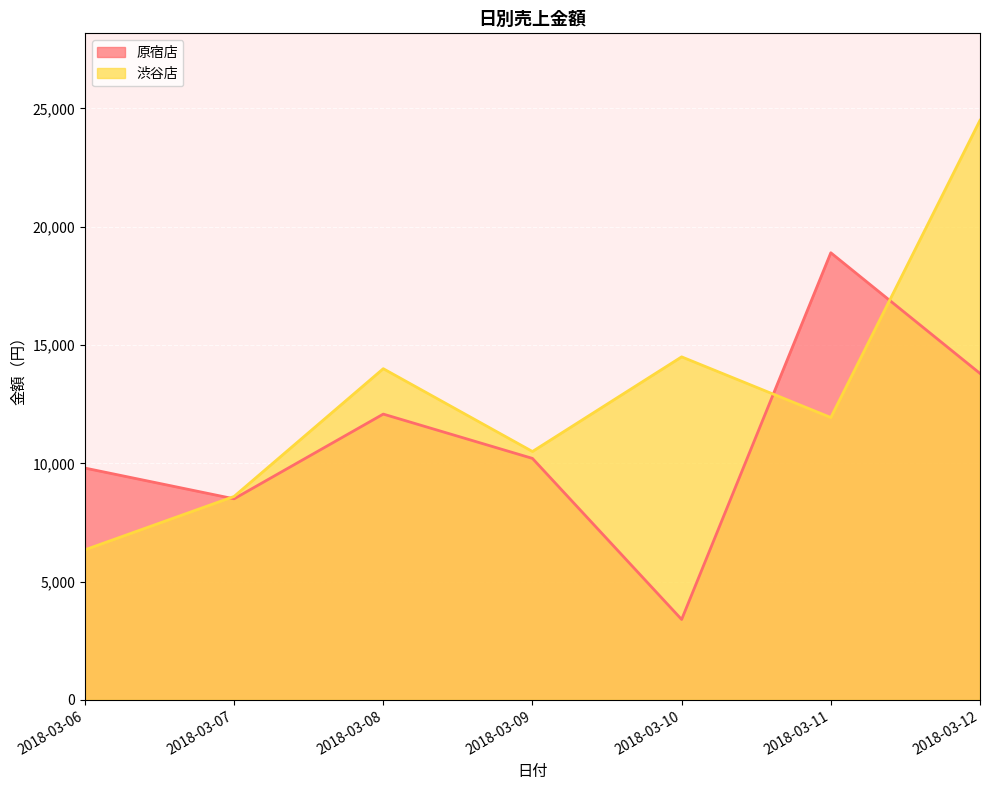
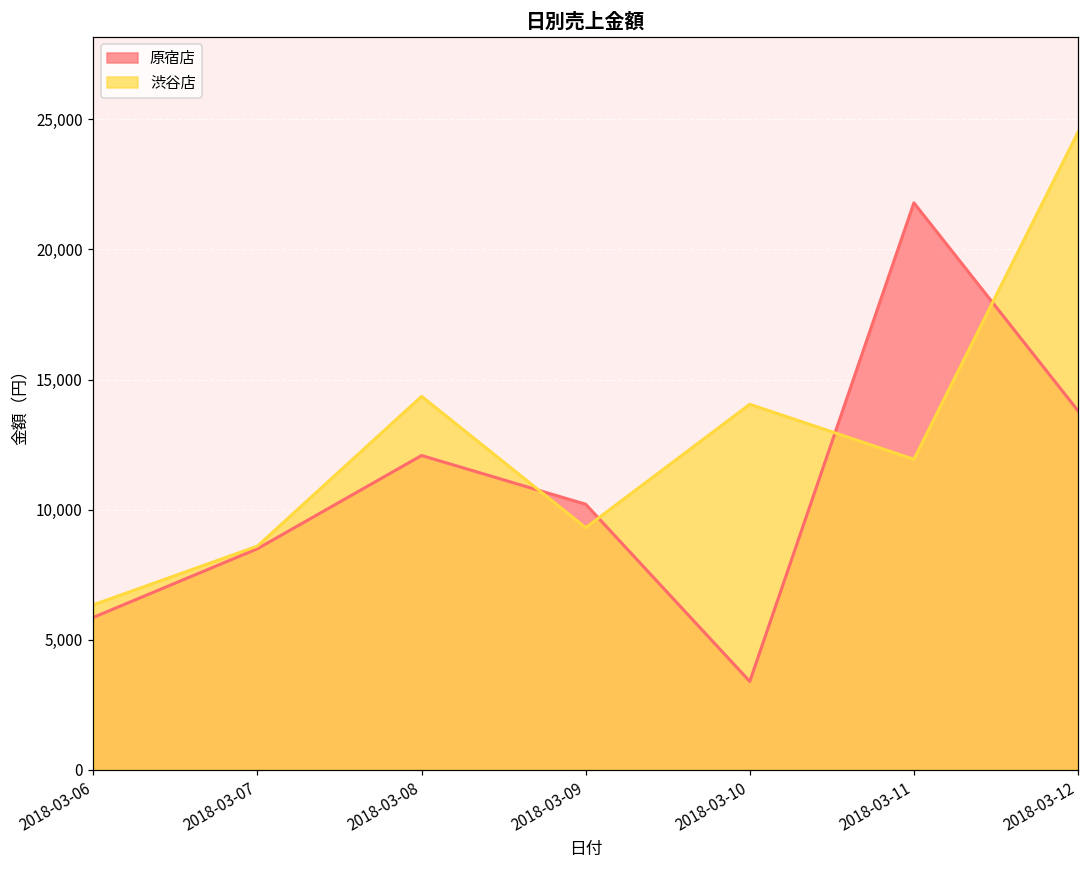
原宿店, 2018-03-06: 9,800 -> 5,900
渋谷店, 2018-03-08: 14,000 -> 14,400
渋谷店, 2018-03-09: 10,500 -> 9,300
渋谷店, 2018-03-10: 14,500 -> 14,000
原宿店, 2018-03-11: 18,900 -> 21,800
